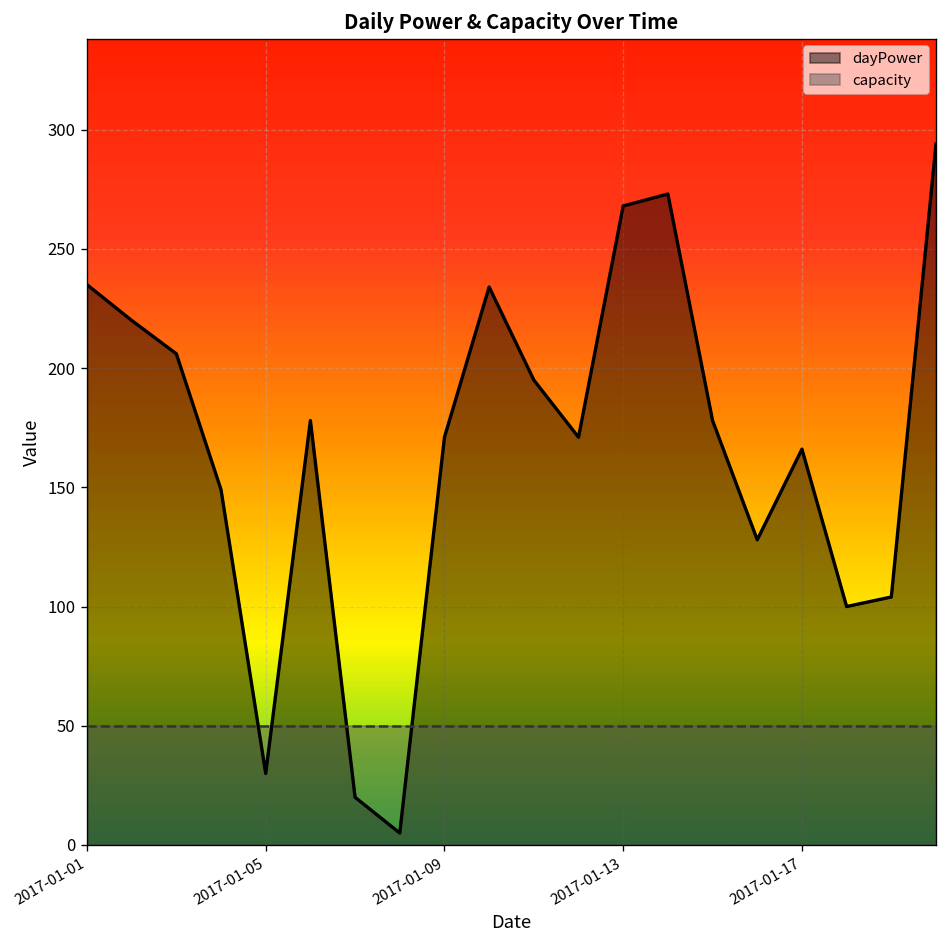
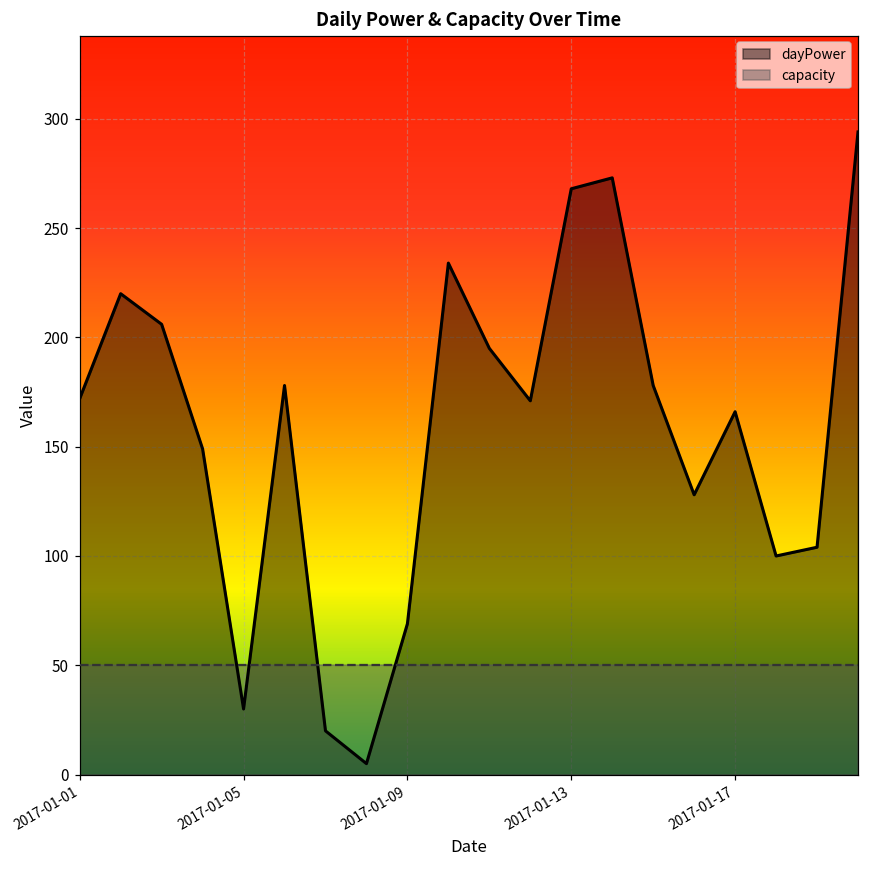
dayPower, 2017-01-01: 235 -> 172
dayPower, 2017-01-09: 171 -> 69
